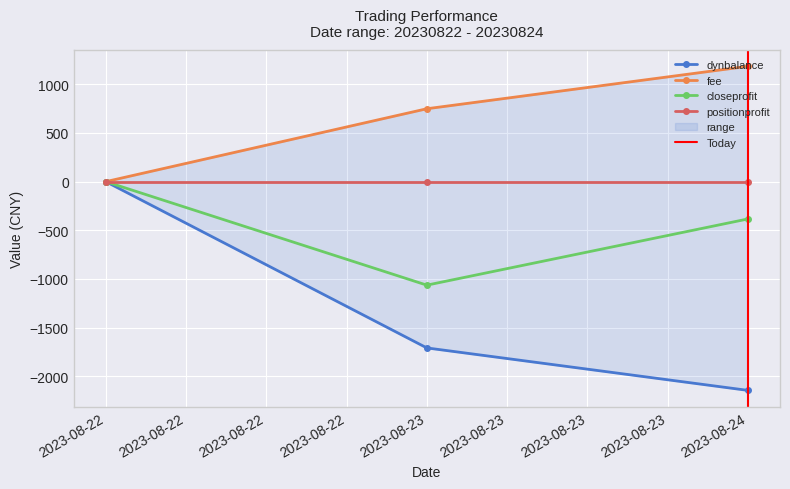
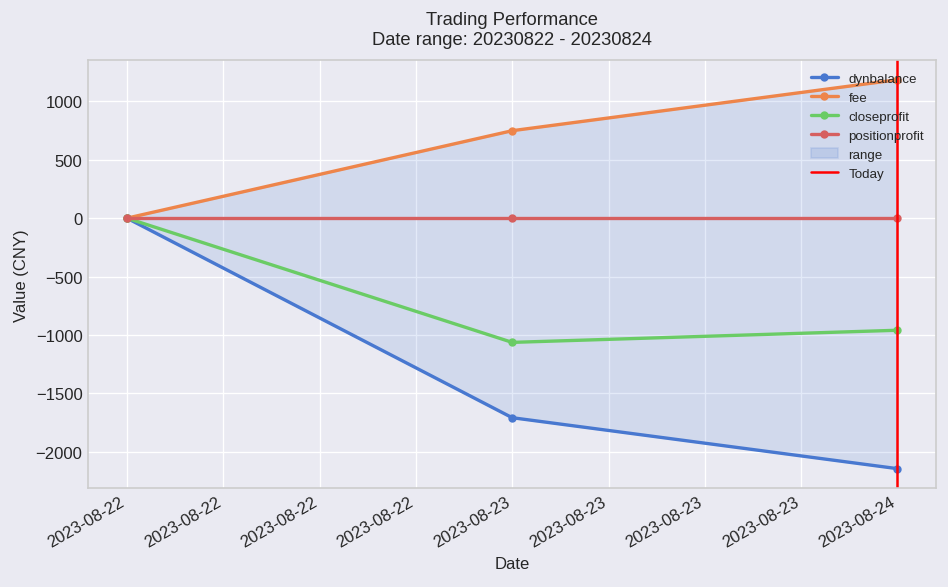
closeprofit, 2023-08-24: -400 -> -1000
